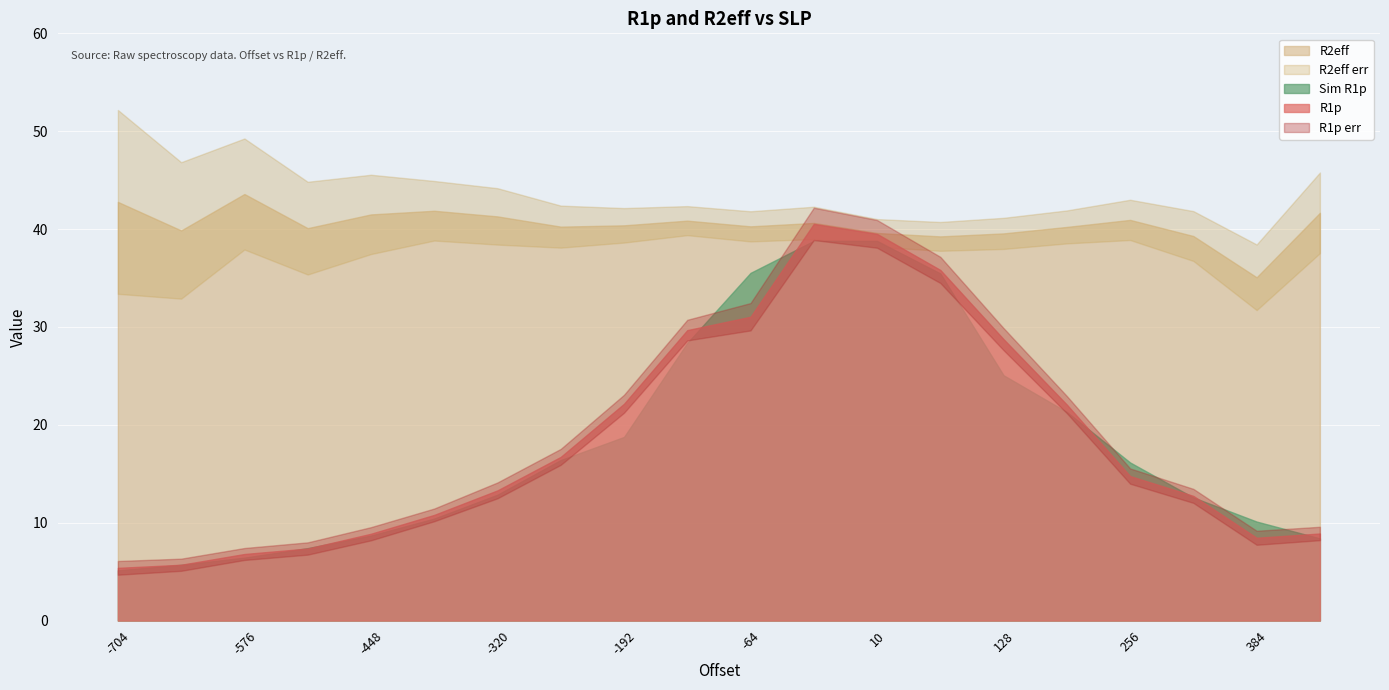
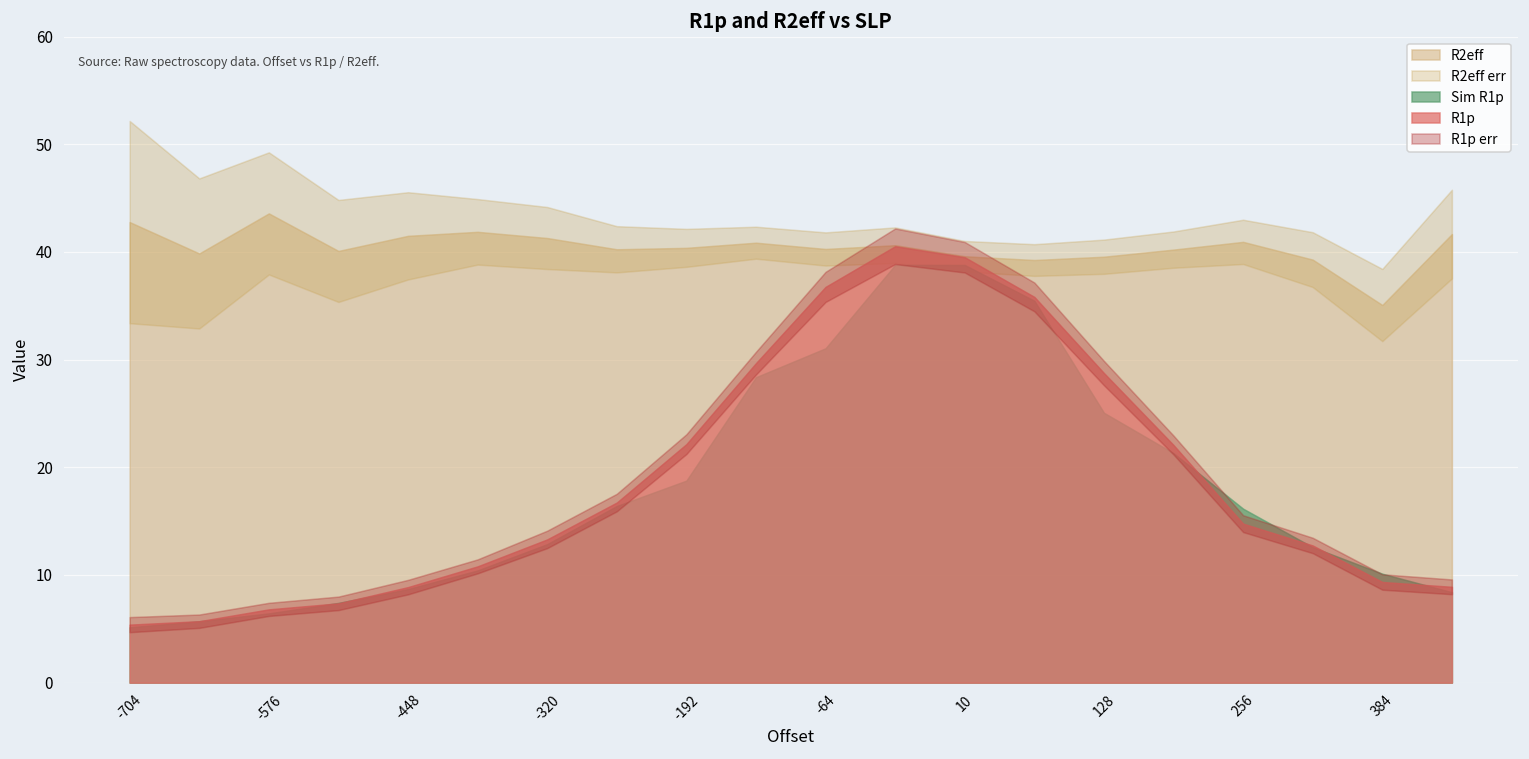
Sim R1p, -64: 36 -> 31
R1p, -64: 31 -> 37
R1p, 384: 8 -> 9
